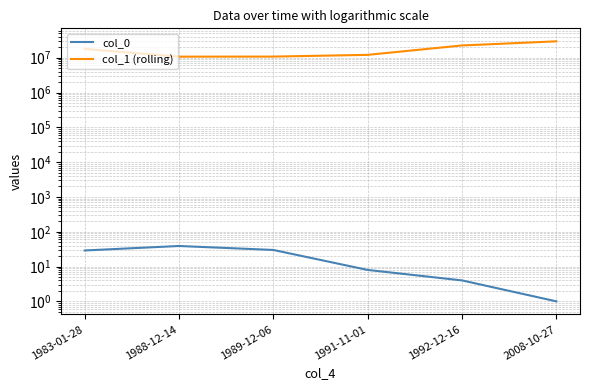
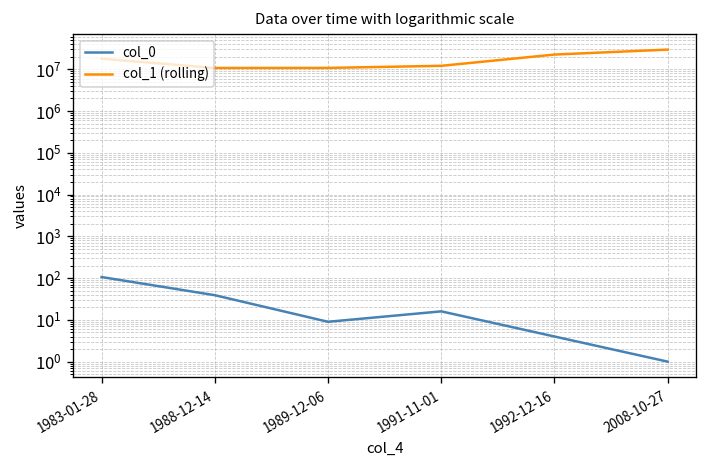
col_0, 1983-01-28: 30 -> 110
col_0, 1989-12-06: 30 -> 9
col_0, 1991-11-01: 8 -> 20
